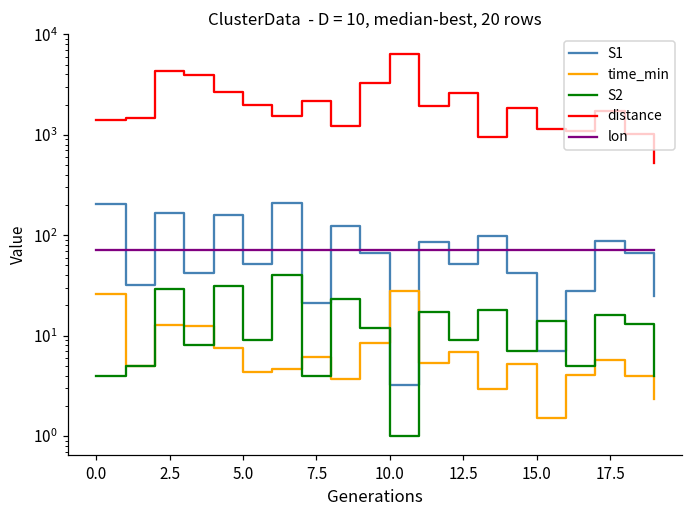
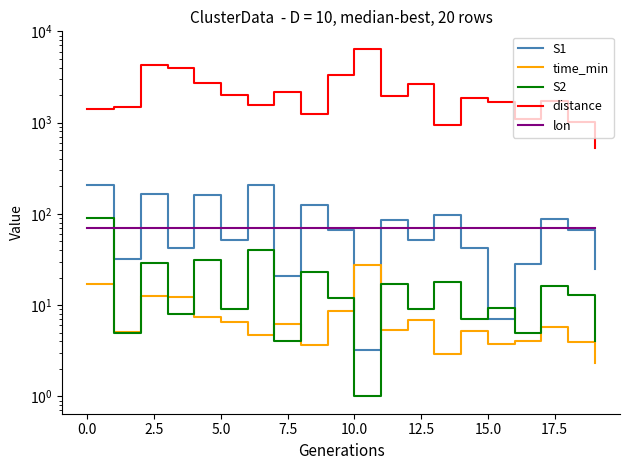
time_min, 0.0: 26 -> 17
S2, 0.0: 4 -> 90
time_min, 5.0: 4 -> 7
time_min, 15.0: 1.5 -> 3.8
S2, 15.0: 14 -> 9
distance, 15.0: 1200 -> 1700
